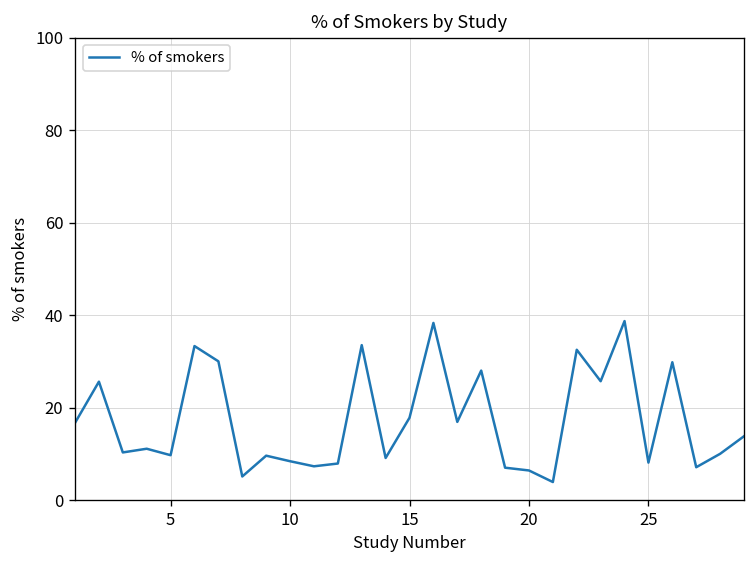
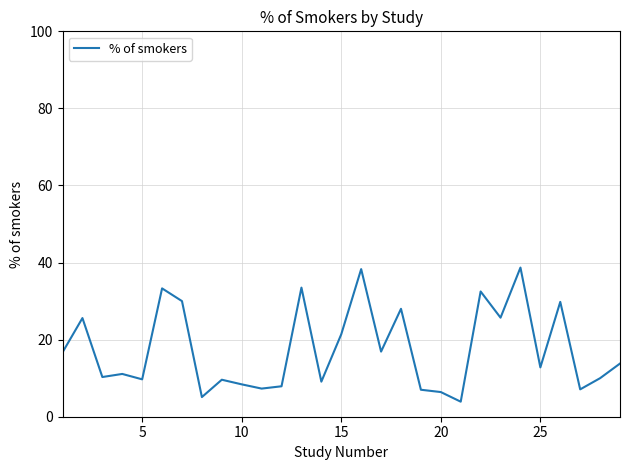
15: 18 -> 21
25: 8 -> 13
